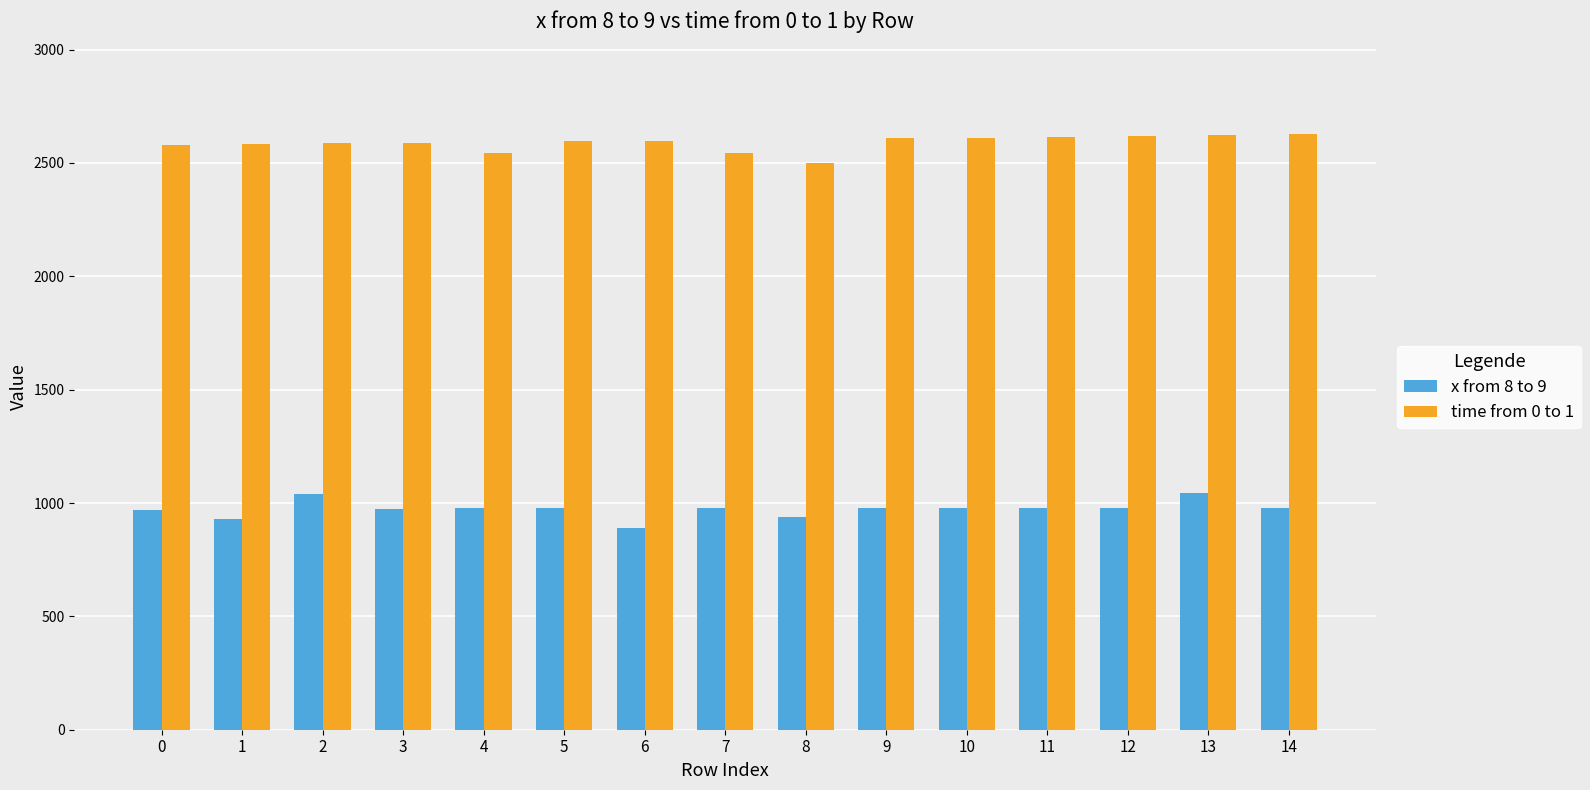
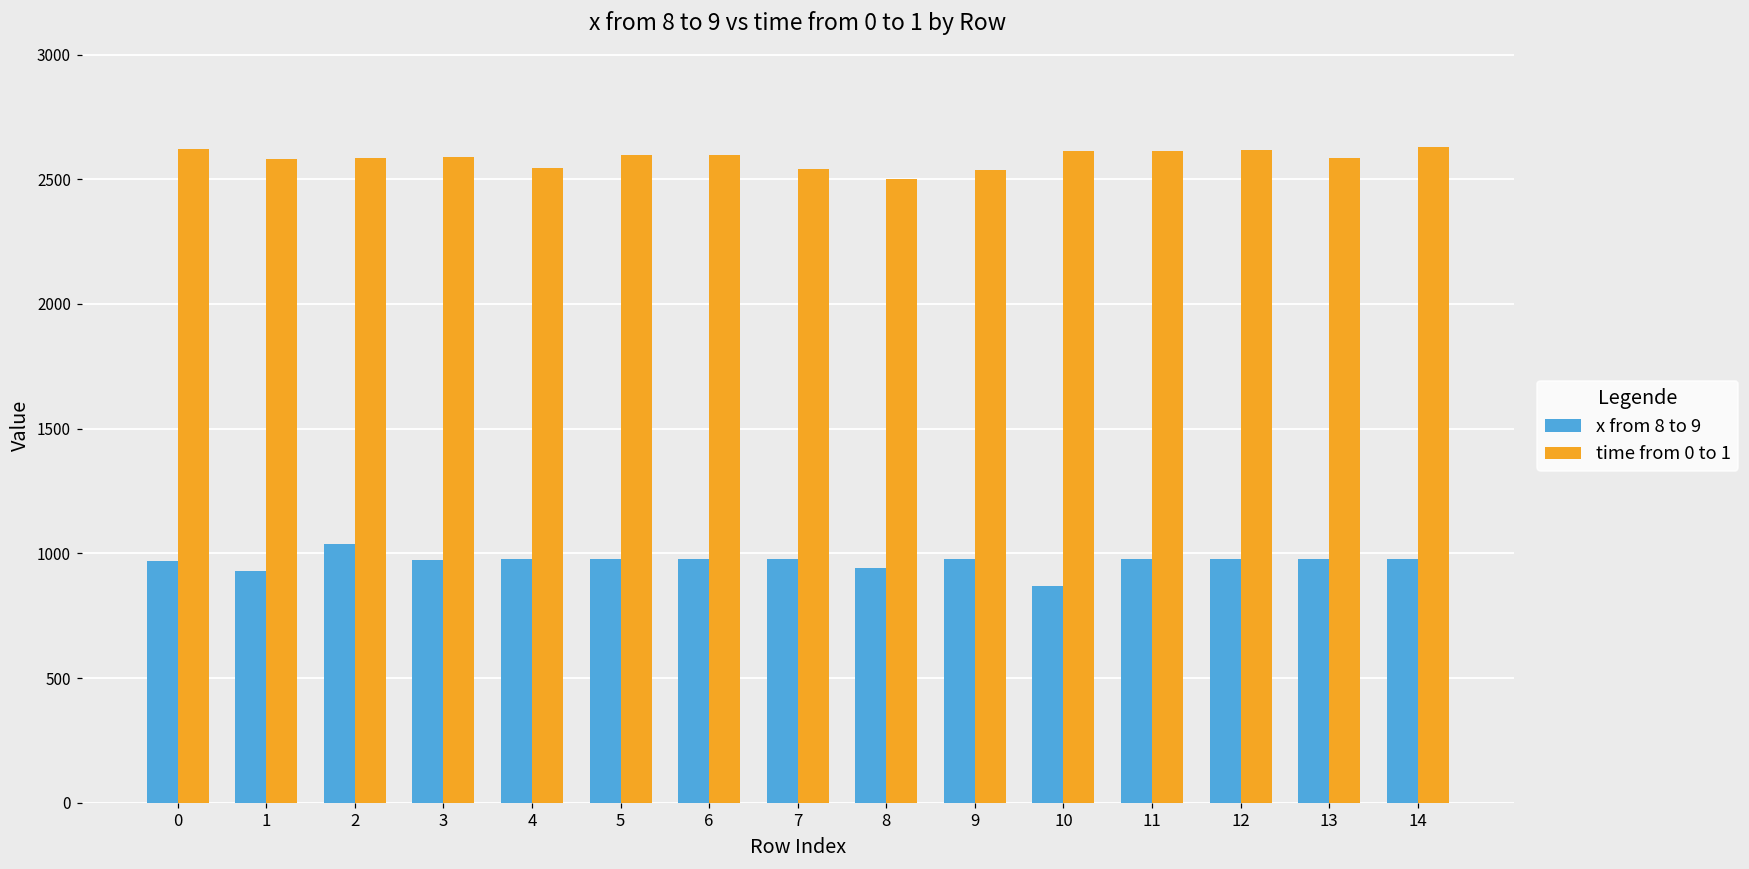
time from 0 to 1, 0: 2580 -> 2620
x from 8 to 9, 6: 890 -> 980
time from 0 to 1, 9: 2610 -> 2540
x from 8 to 9, 10: 980 -> 870
x from 8 to 9, 13: 1040 -> 980
time from 0 to 1, 13: 2630 -> 2590
